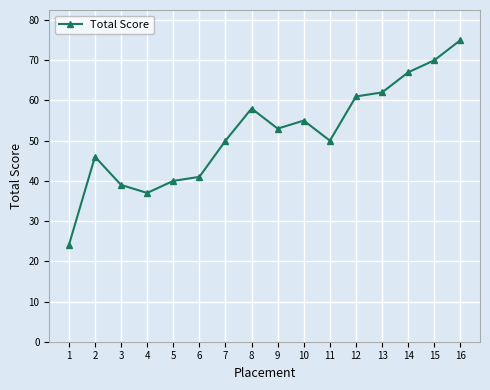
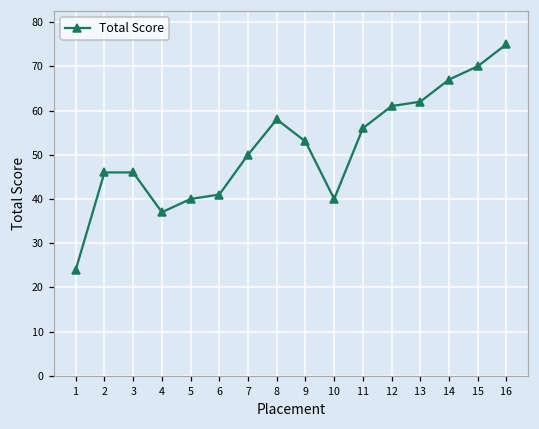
3: 39 -> 46
10: 55 -> 40
11: 50 -> 56
